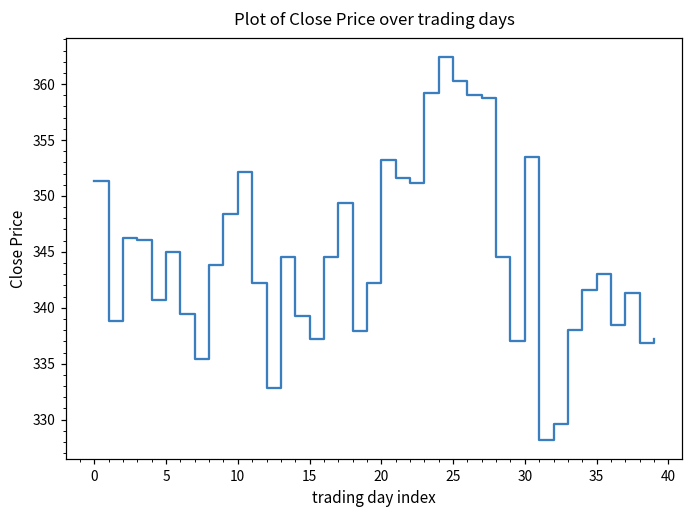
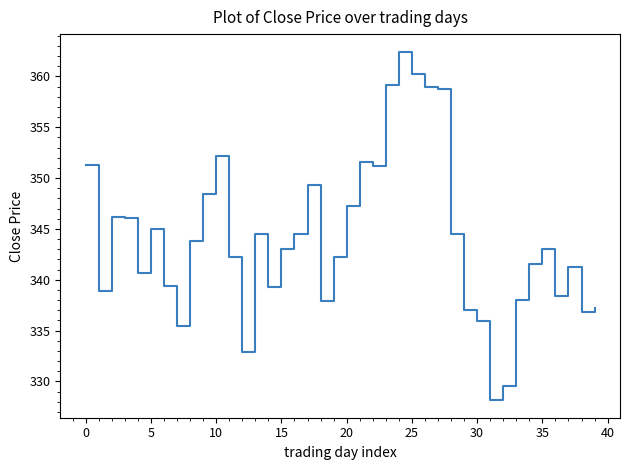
15: 337.2 -> 343.0
20: 353.2 -> 347.3
30: 353.5 -> 335.9
